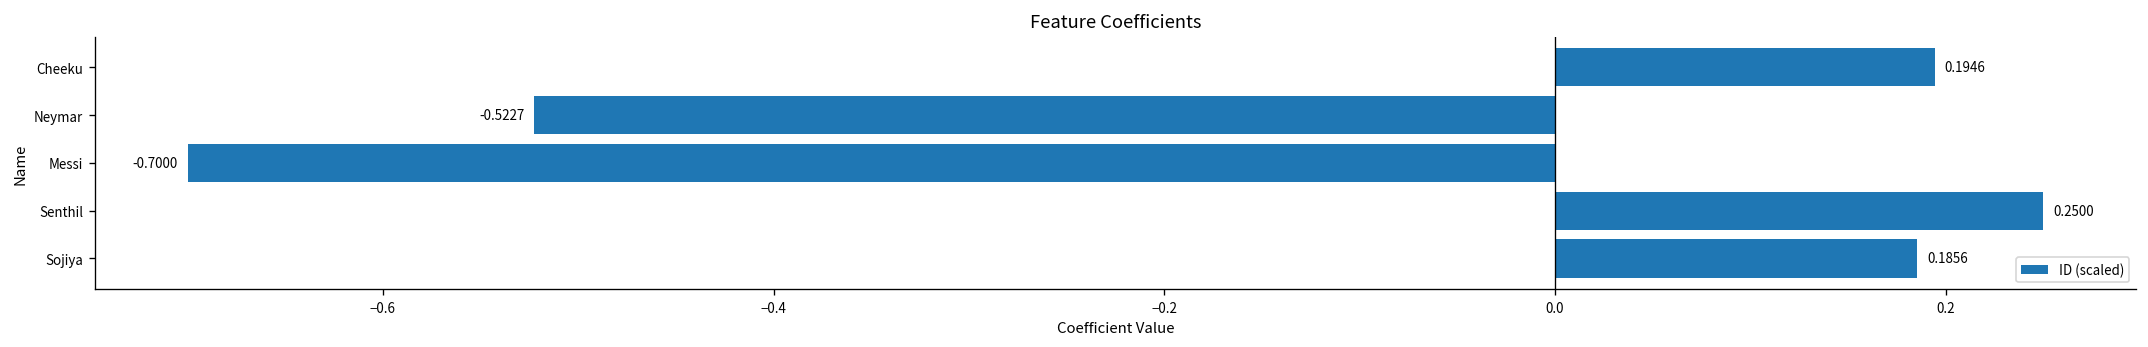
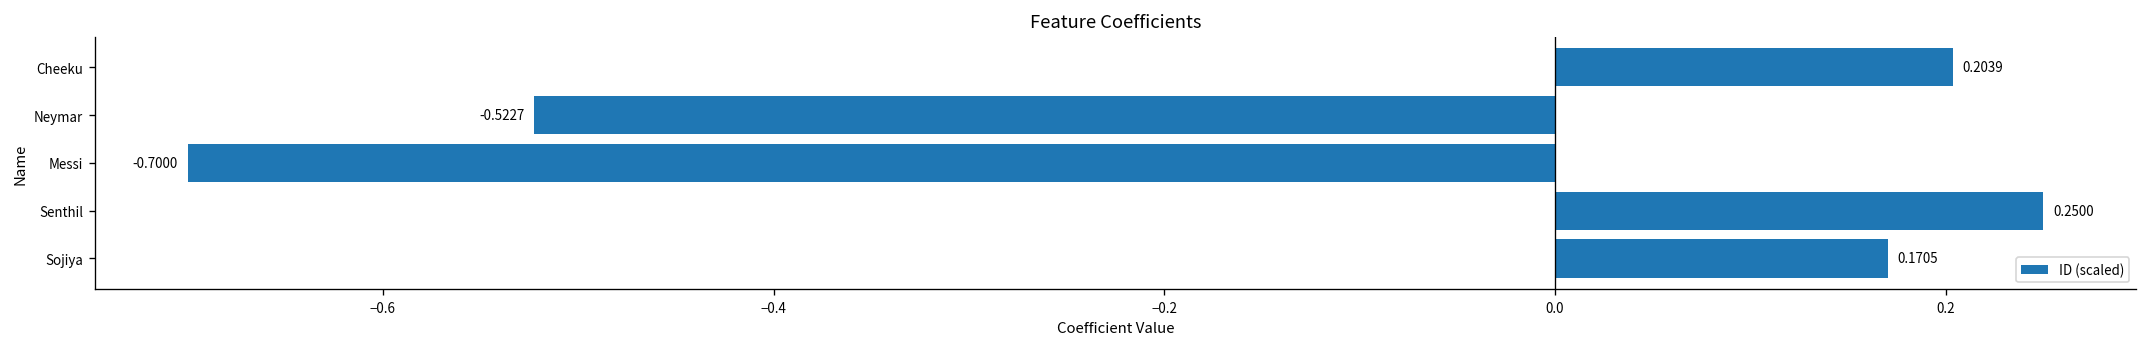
Cheeku: 0.1946 -> 0.2039
Sojiya: 0.1856 -> 0.1705
